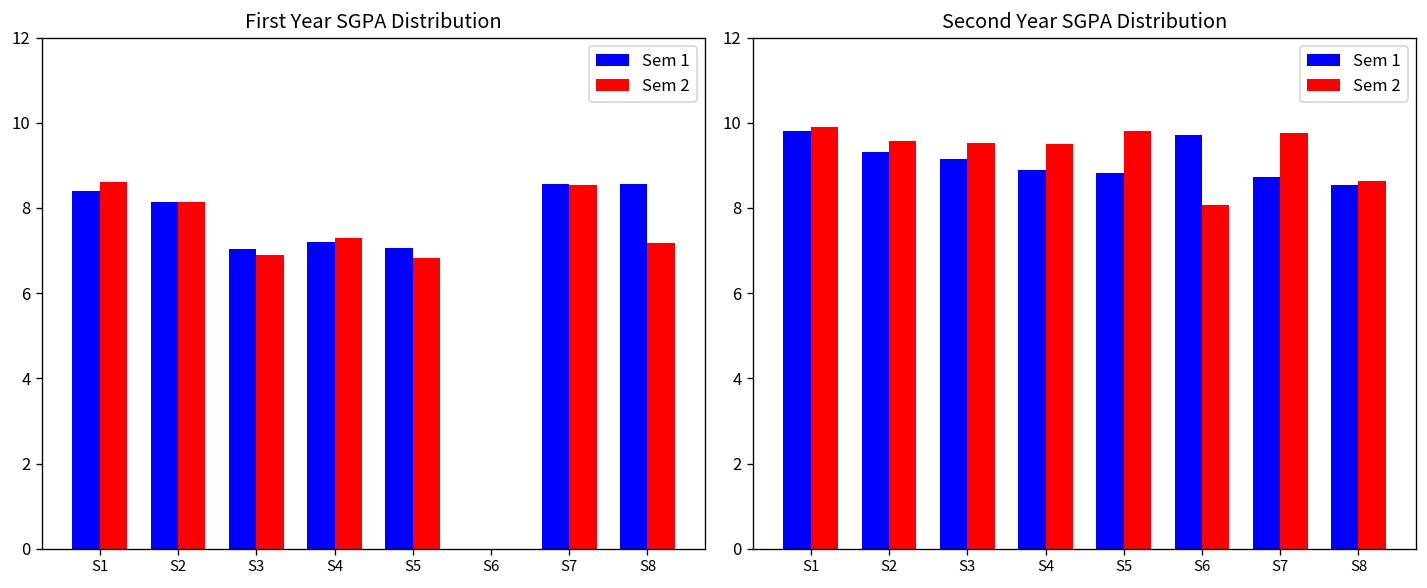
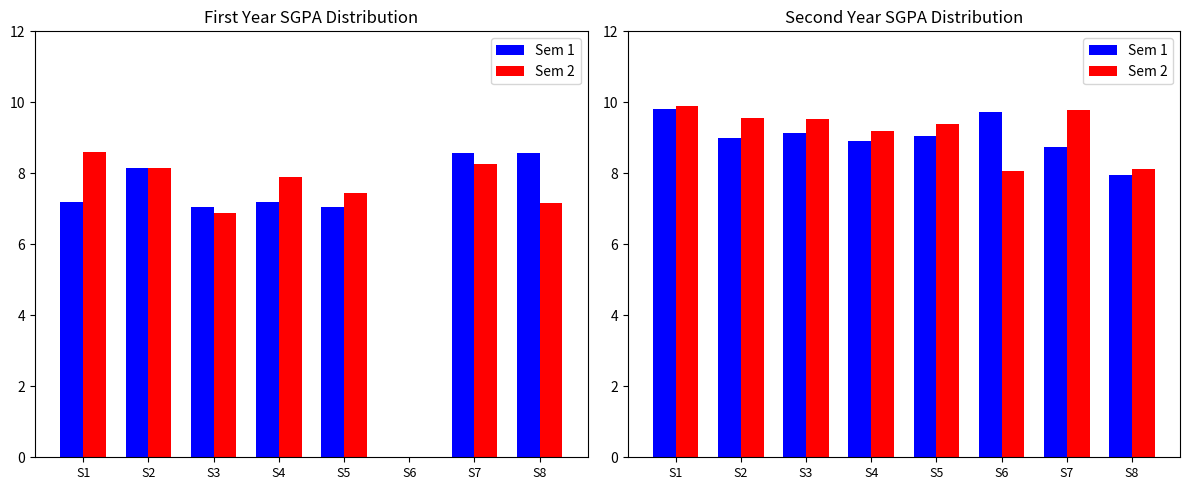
First Year SGPA Distribution, Sem 1, S1: 8.4 -> 7.2
First Year SGPA Distribution, Sem 2, S4: 7.3 -> 7.9
First Year SGPA Distribution, Sem 2, S5: 6.8 -> 7.5
First Year SGPA Distribution, Sem 2, S7: 8.6 -> 8.3
Second Year SGPA Distribution, Sem 1, S2: 9.3 -> 9.0
Second Year SGPA Distribution, Sem 2, S4: 9.5 -> 9.2
Second Year SGPA Distribution, Sem 1, S5: 8.8 -> 9.1
Second Year SGPA Distribution, Sem 2, S5: 9.8 -> 9.4
Second Year SGPA Distribution, Sem 1, S8: 8.5 -> 8.0
Second Year SGPA Distribution, Sem 2, S8: 8.6 -> 8.1
